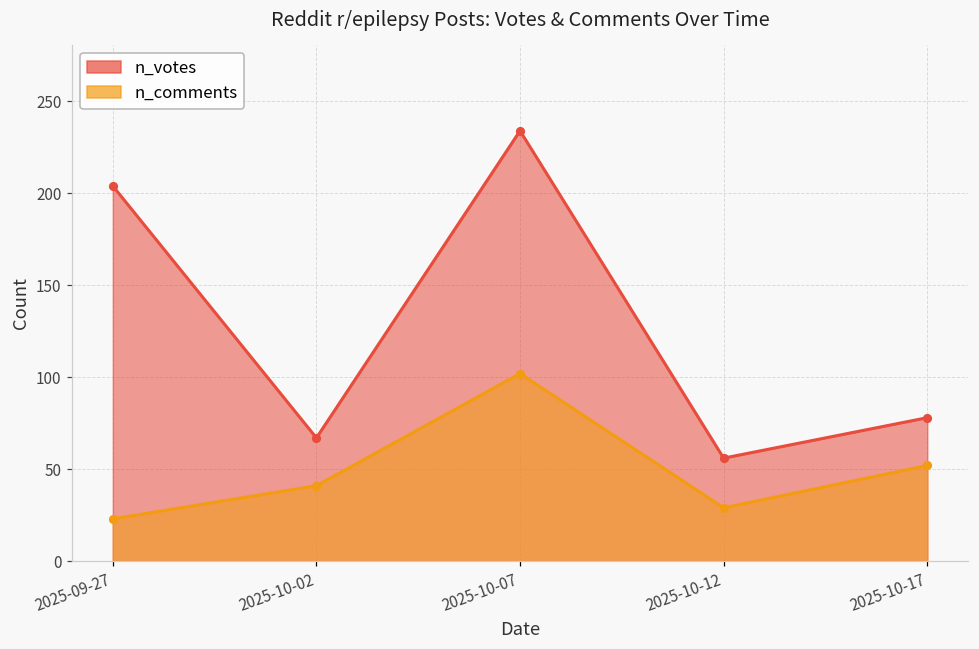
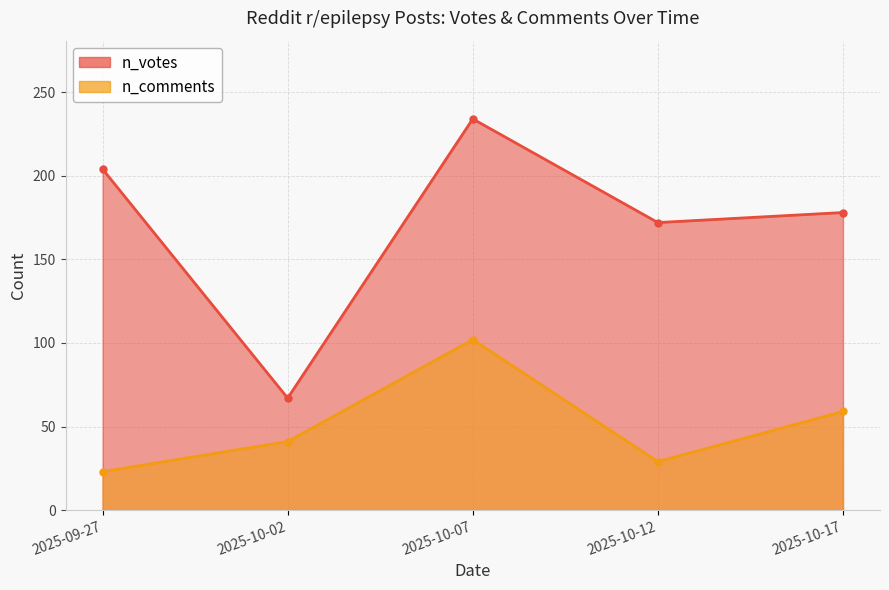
n_votes, 2025-10-12: 56 -> 172
n_votes, 2025-10-17: 78 -> 178
n_comments, 2025-10-17: 52 -> 59
